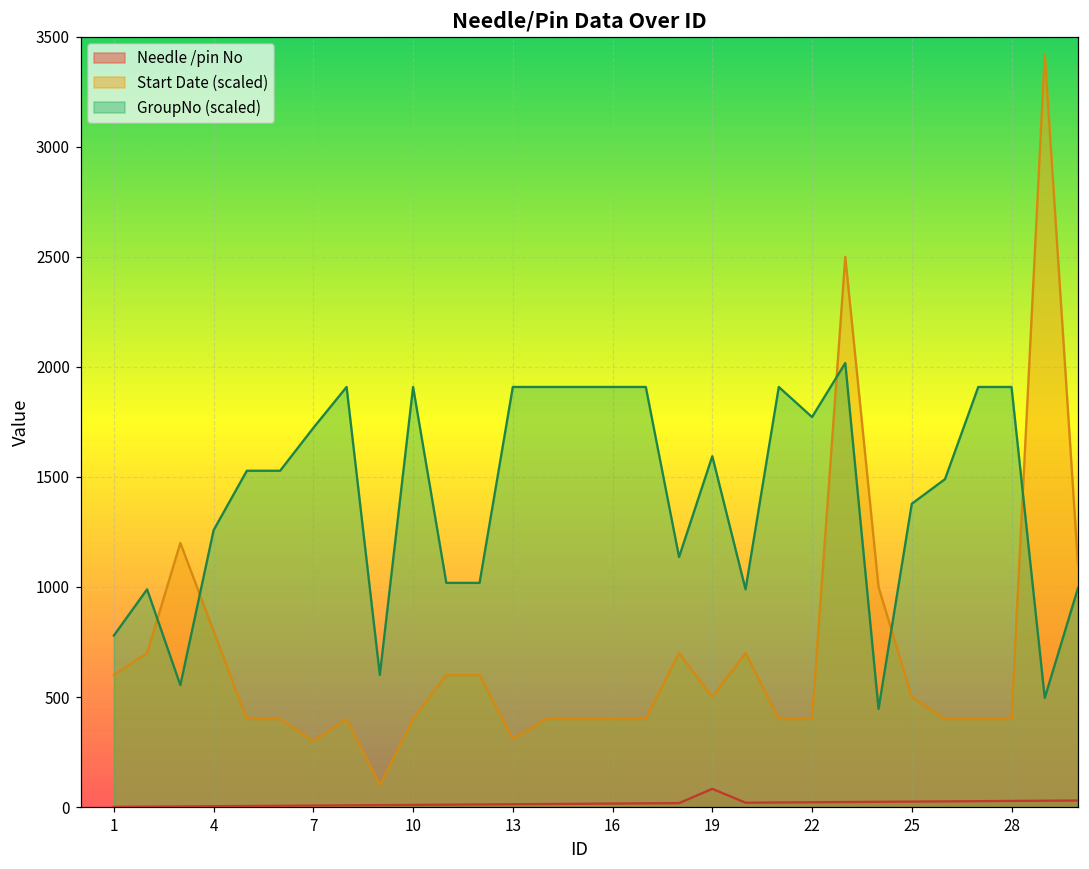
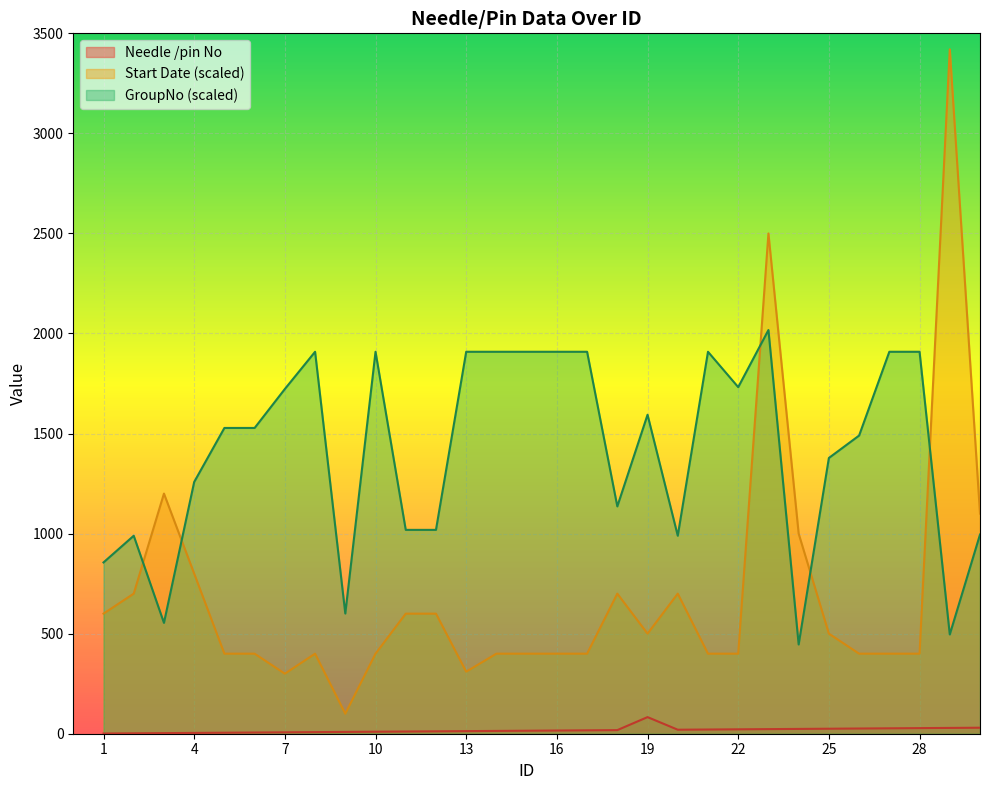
GroupNo (scaled), 1: 780 -> 860
GroupNo (scaled), 22: 1770 -> 1730
